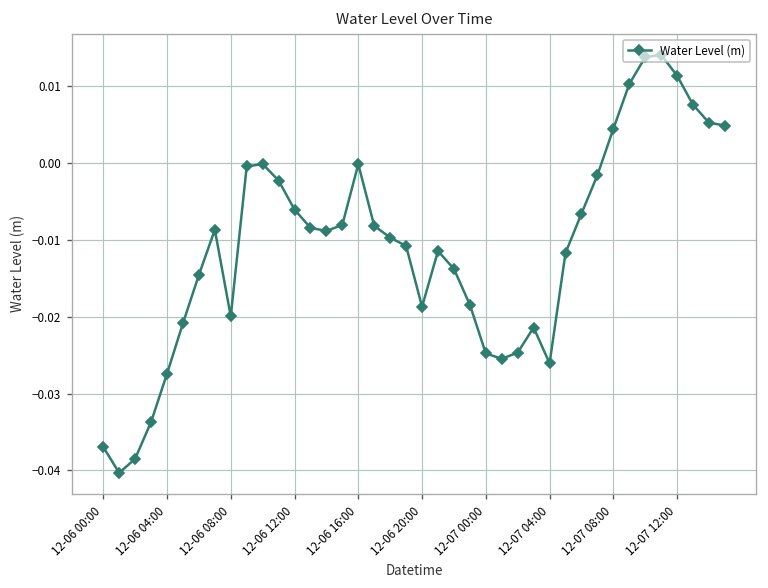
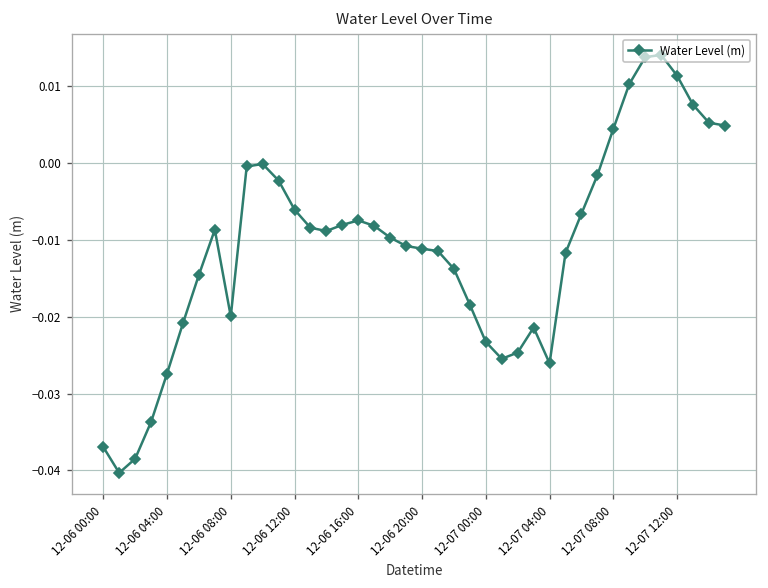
12-06 16:00: 0.000 -> -0.008
12-06 20:00: -0.019 -> -0.011
12-07 00:00: -0.025 -> -0.023
